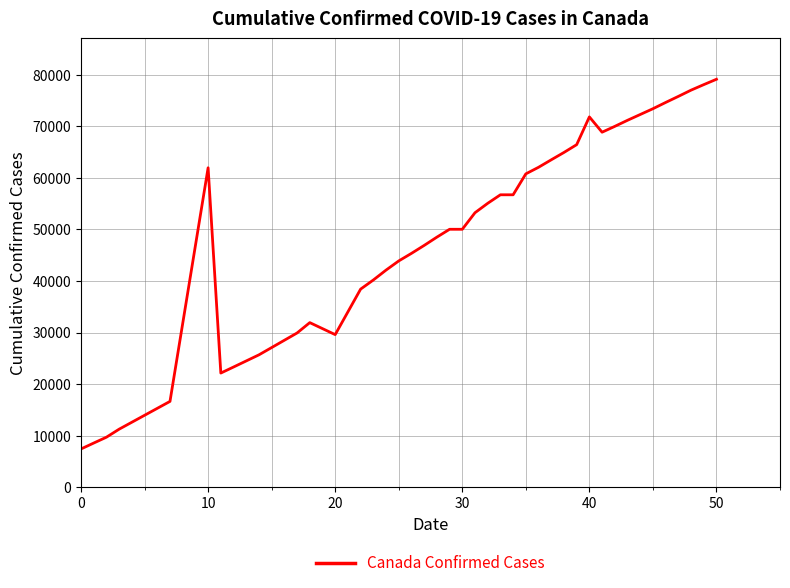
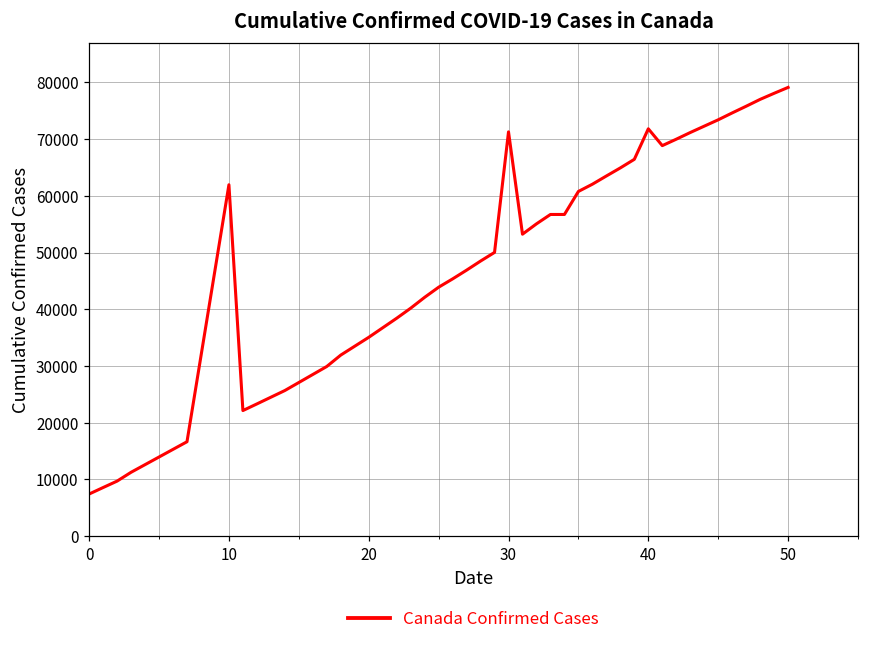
20: 30000 -> 35000
30: 50000 -> 71000
